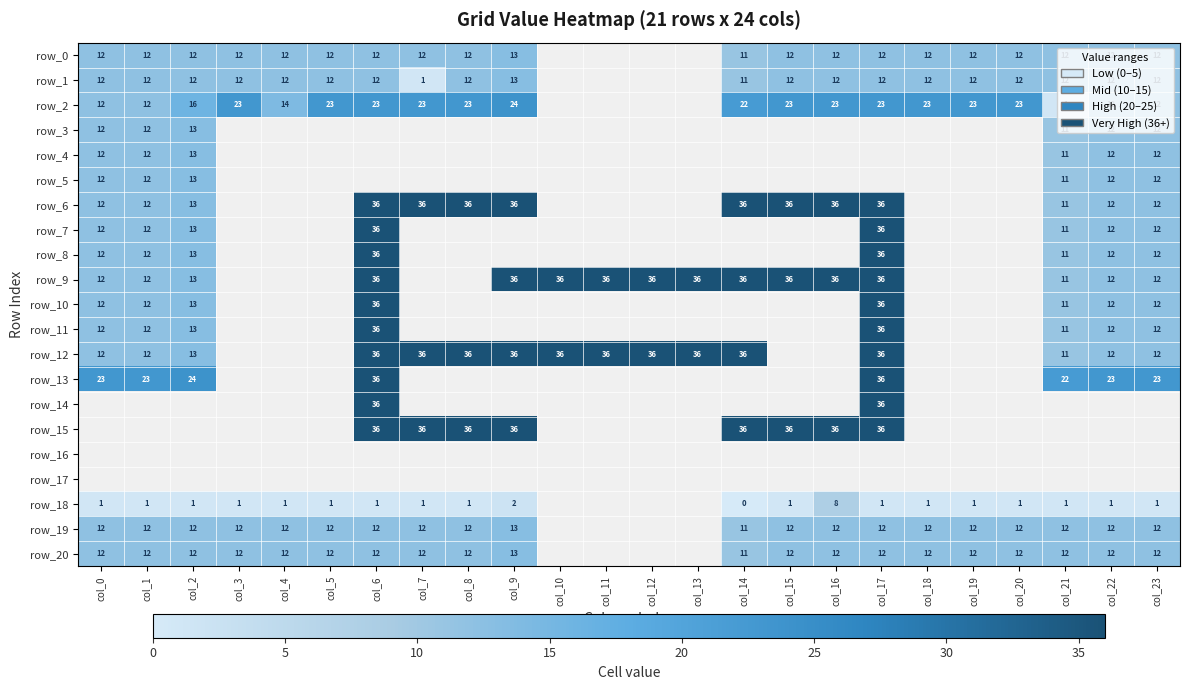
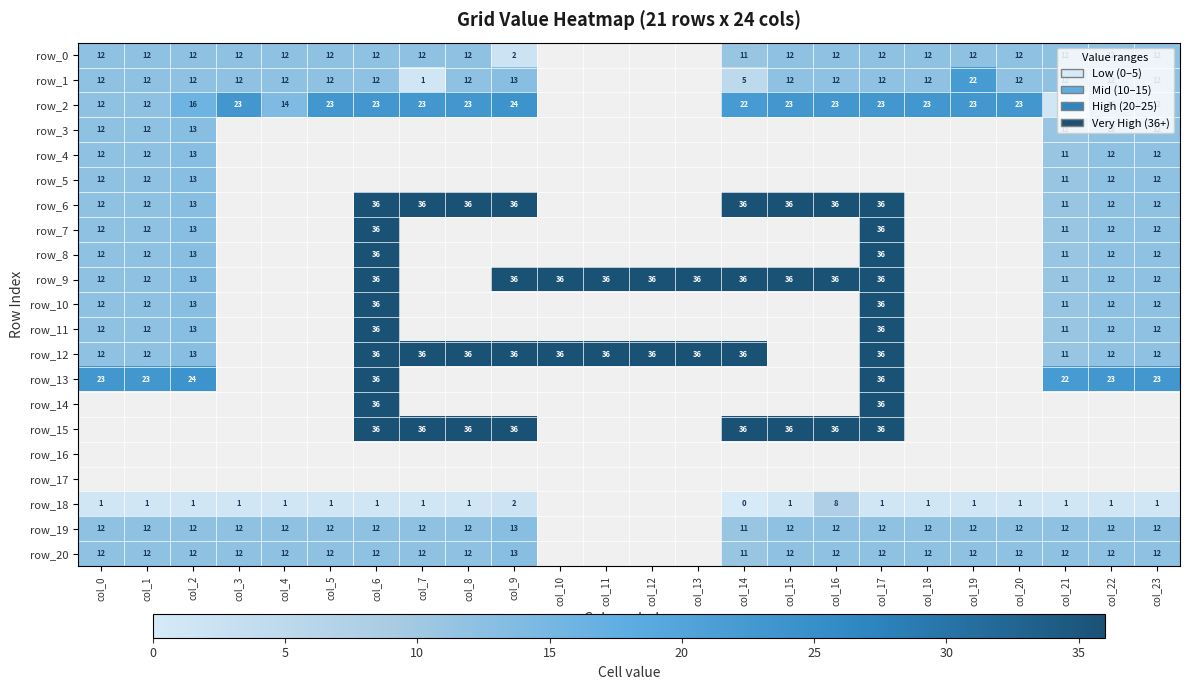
row_0, col_9: 13 -> 2
row_1, col_14: 11 -> 5
row_1, col_19: 12 -> 22
